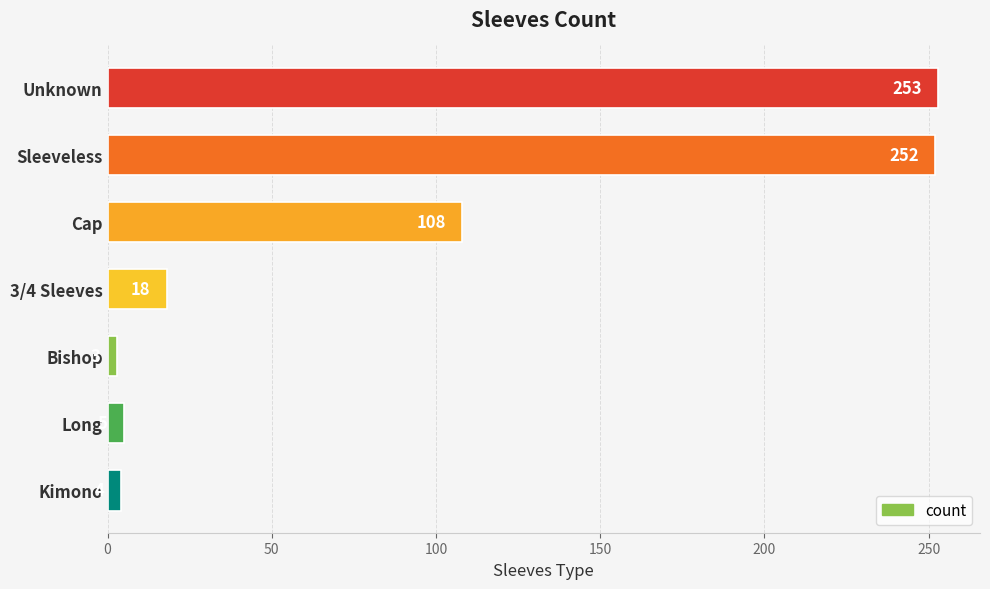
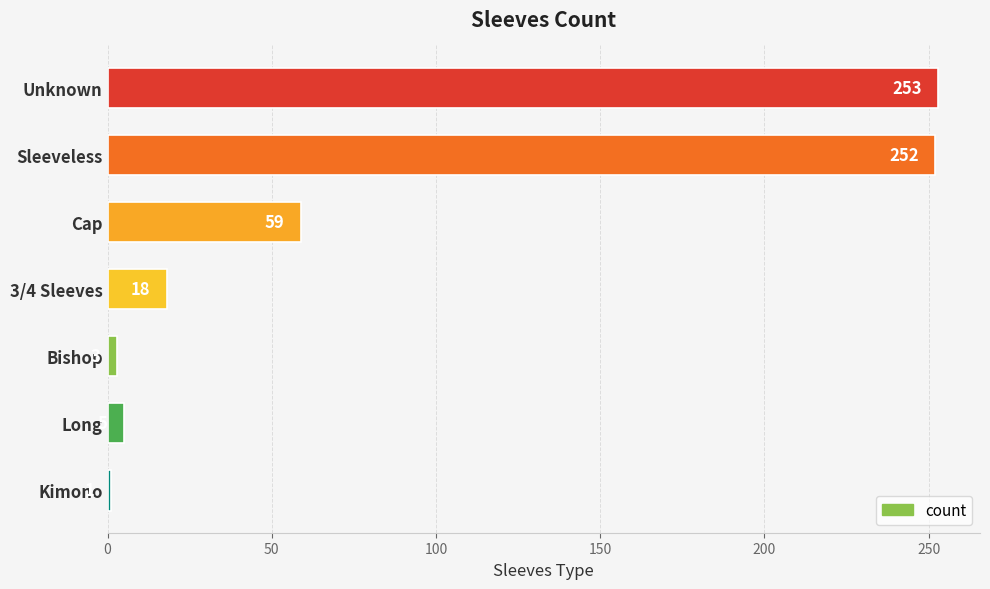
Cap: 108 -> 59
Kimono: 4 -> 1
